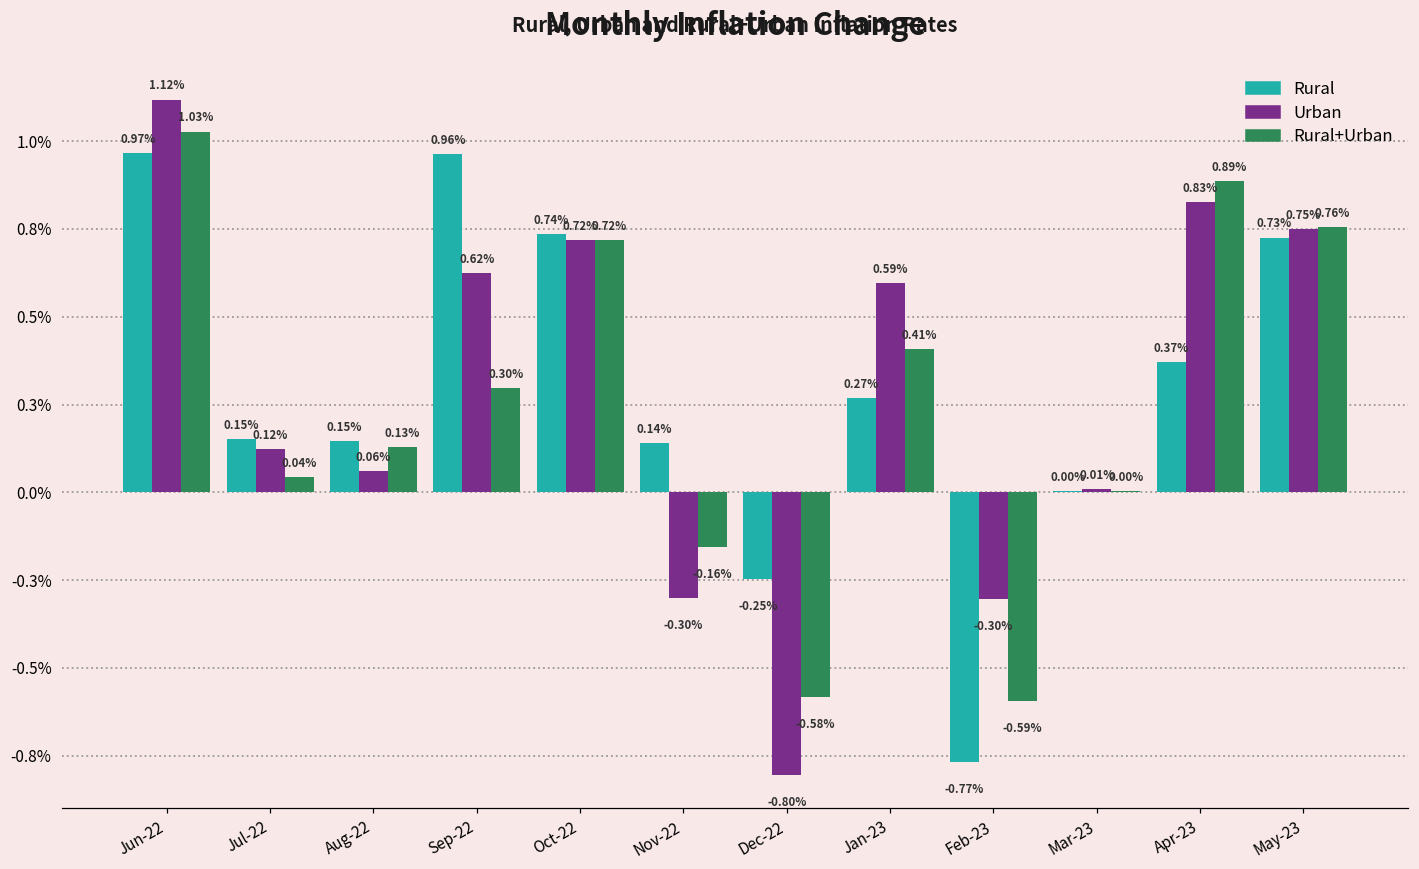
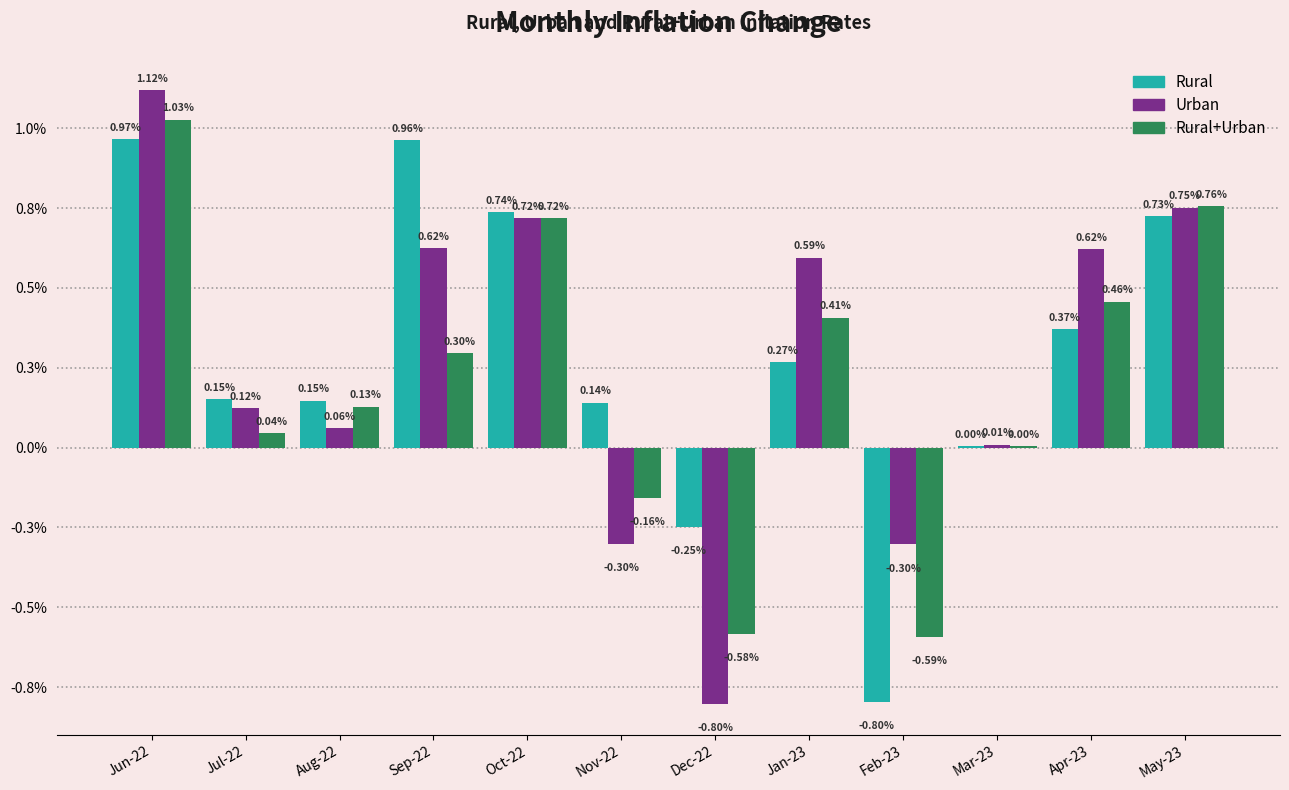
Rural, Feb-23: -0.77% -> -0.80%
Urban, Apr-23: 0.83% -> 0.62%
Rural+Urban, Apr-23: 0.89% -> 0.46%
